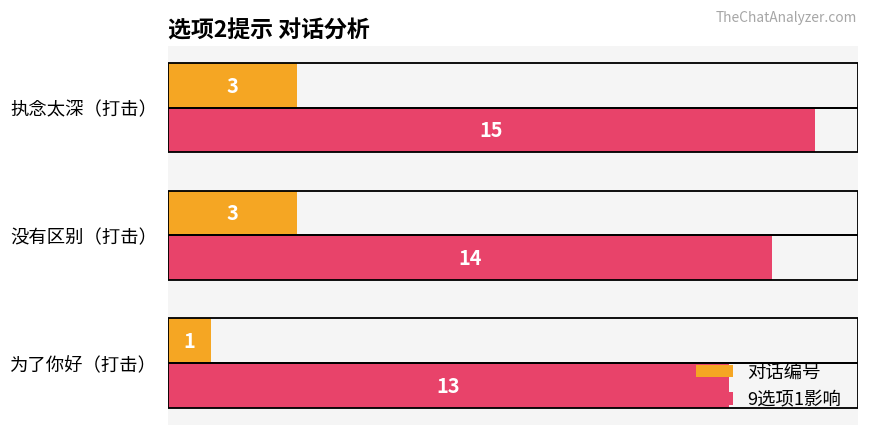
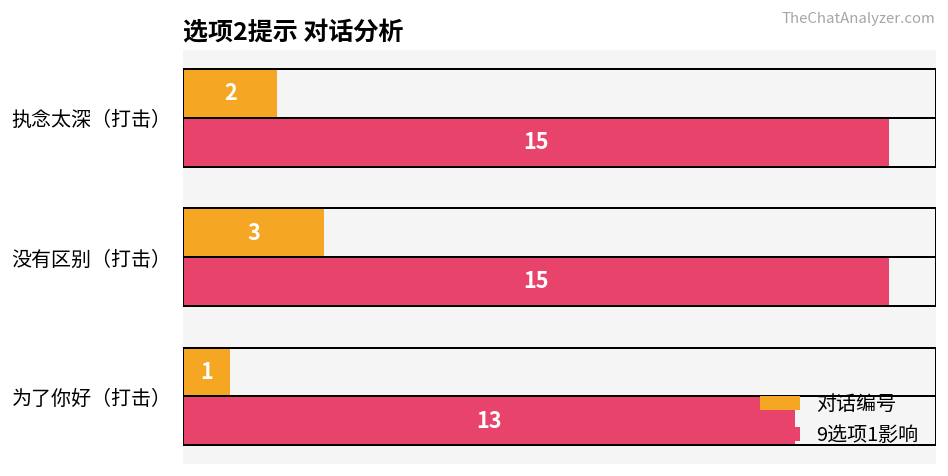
对话编号, 执念太深（打击）: 3 -> 2
9选项1影响, 没有区别（打击）: 14 -> 15
